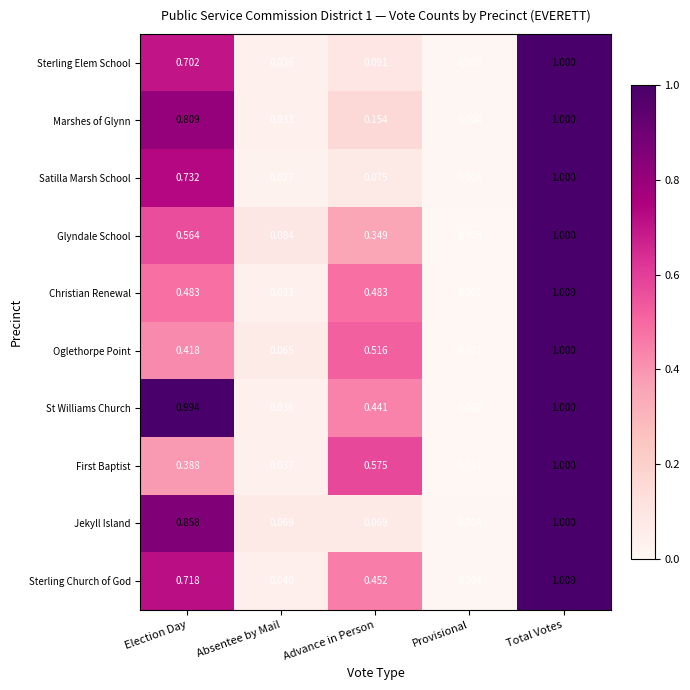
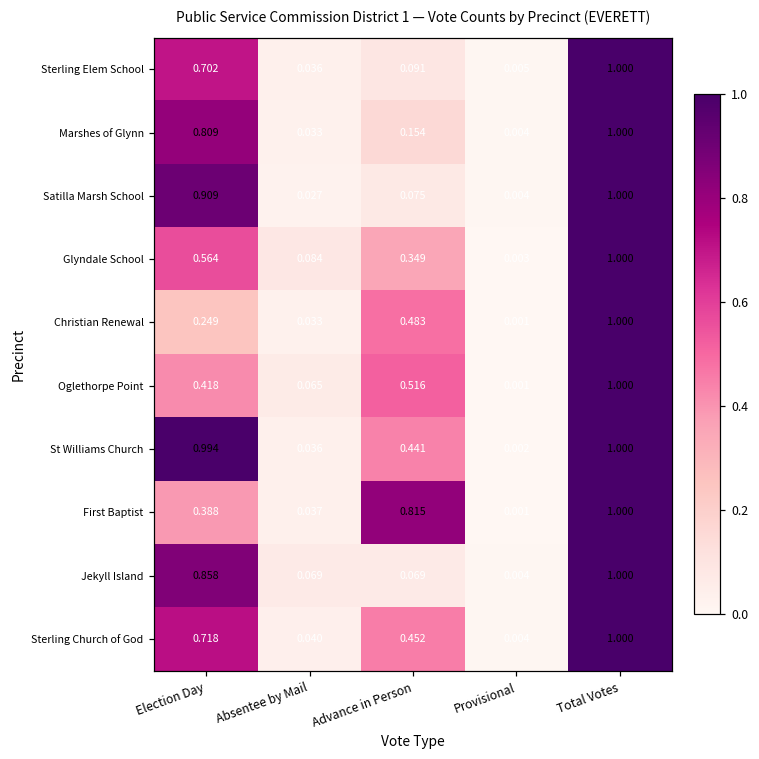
Satilla Marsh School, Election Day: 0.732 -> 0.909
Christian Renewal, Election Day: 0.483 -> 0.249
First Baptist, Advance in Person: 0.575 -> 0.815
